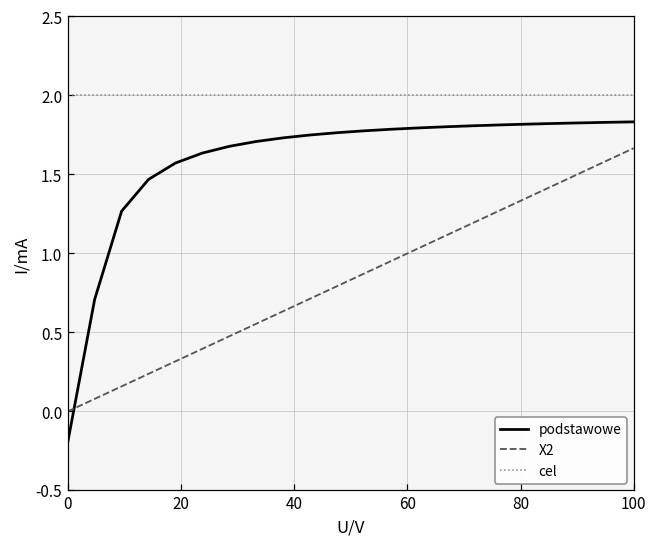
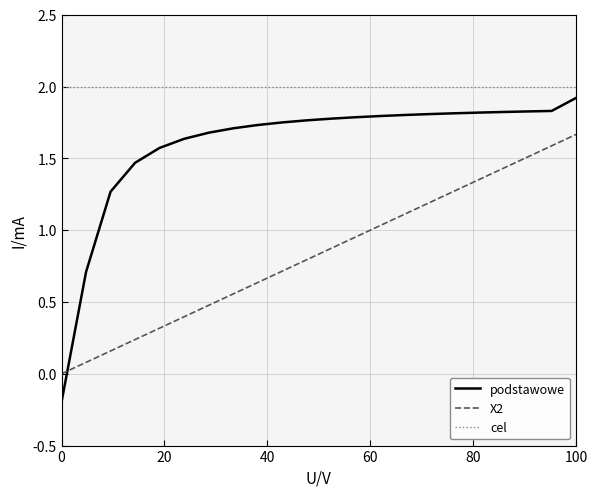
podstawowe, 100: 1.83 -> 1.92
